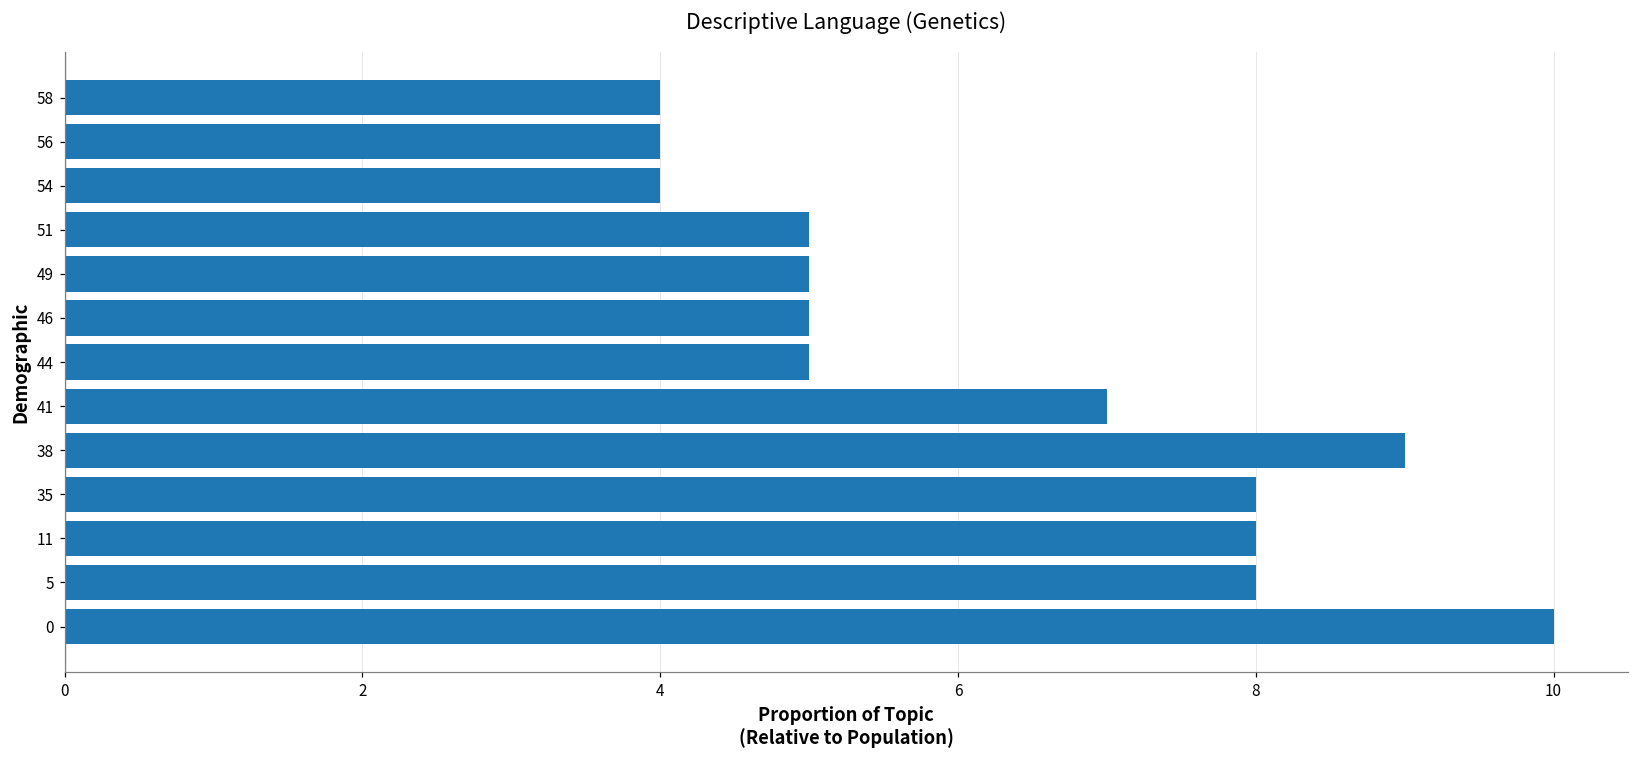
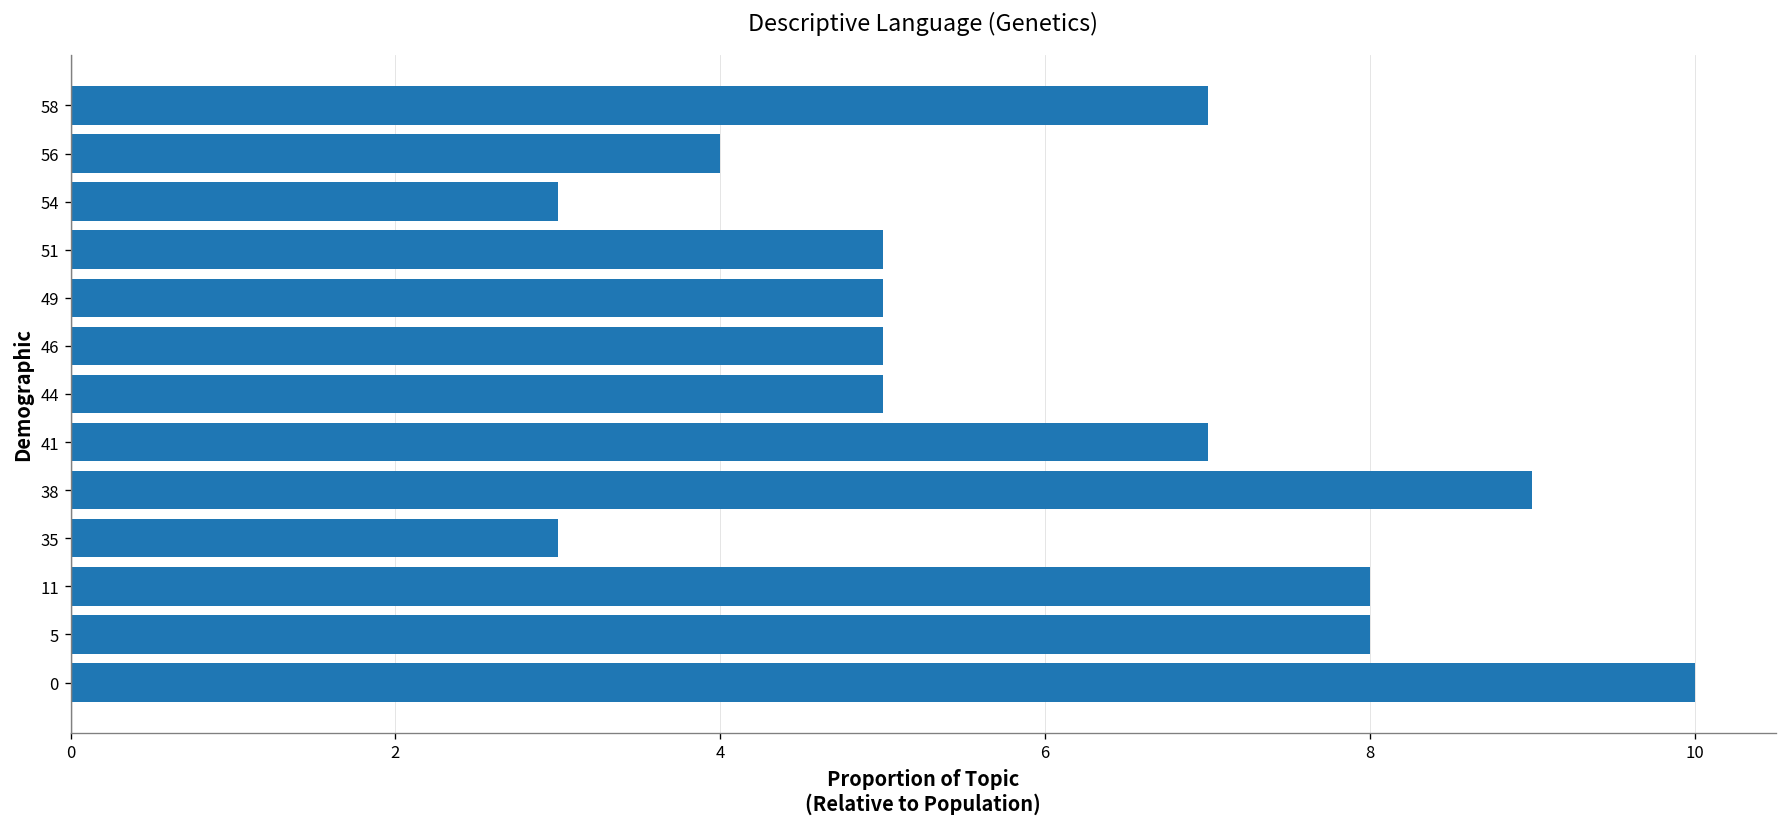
58: 4 -> 7
54: 4 -> 3
35: 8 -> 3
